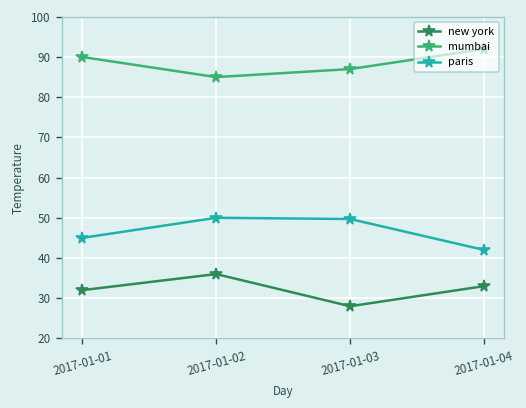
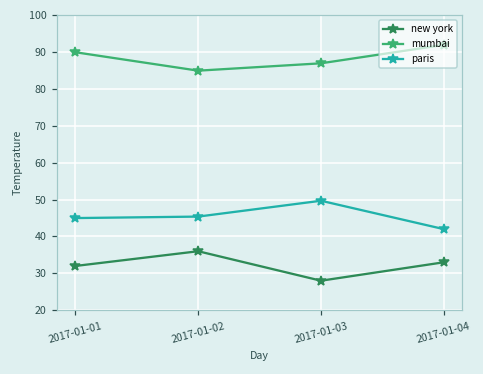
paris, 2017-01-02: 50 -> 45
